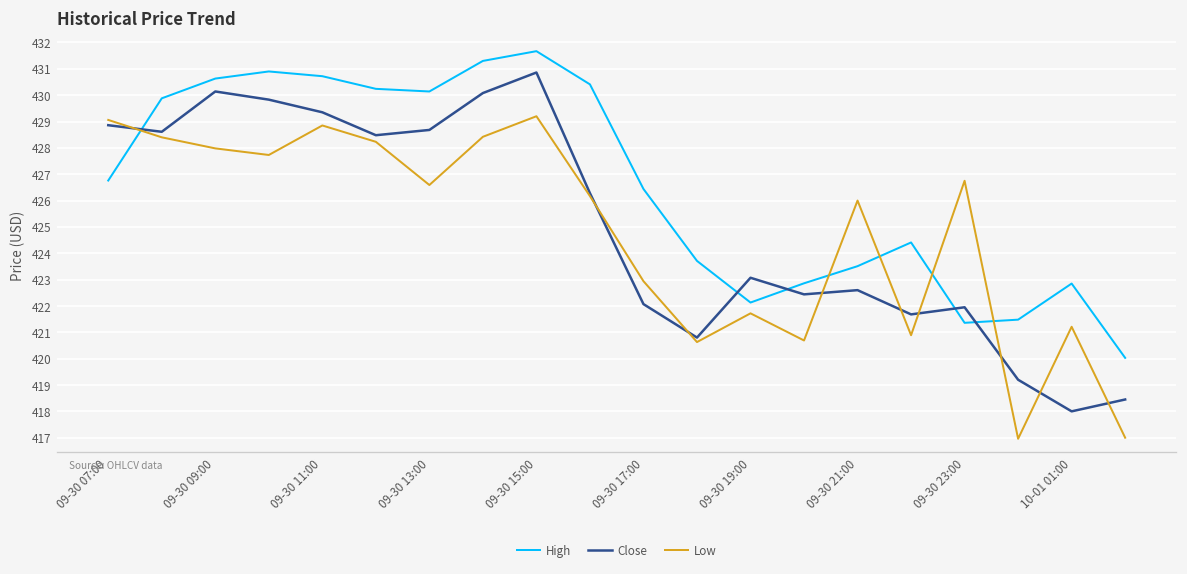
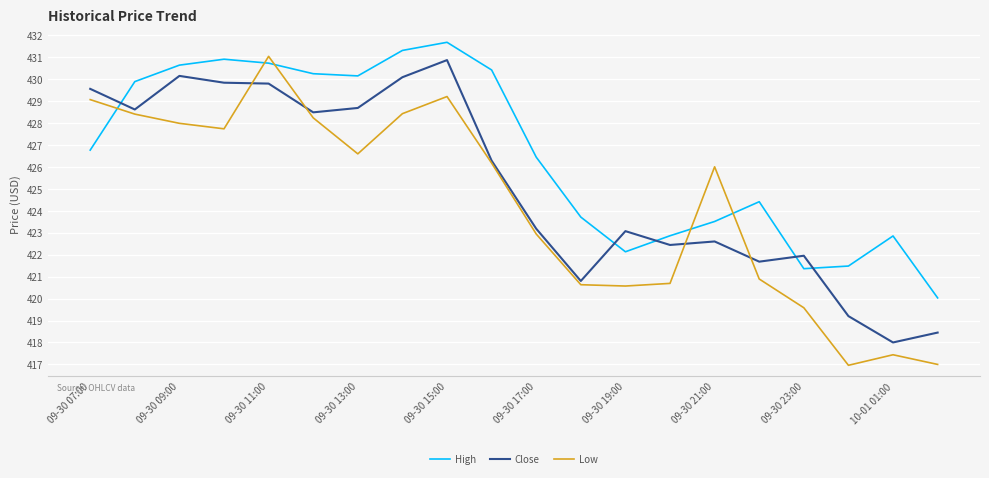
Close, 09-30 07:00: 428.9 -> 429.6
Close, 09-30 11:00: 429.4 -> 429.8
Low, 09-30 11:00: 428.9 -> 431.0
Close, 09-30 17:00: 422.1 -> 423.2
Low, 09-30 19:00: 421.7 -> 420.6
Low, 09-30 23:00: 426.8 -> 419.6
Low, 10-01 01:00: 421.2 -> 417.4
